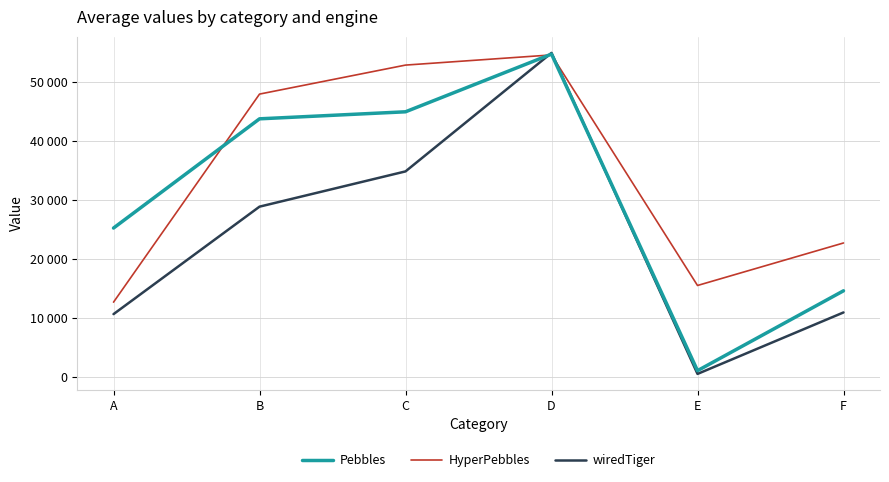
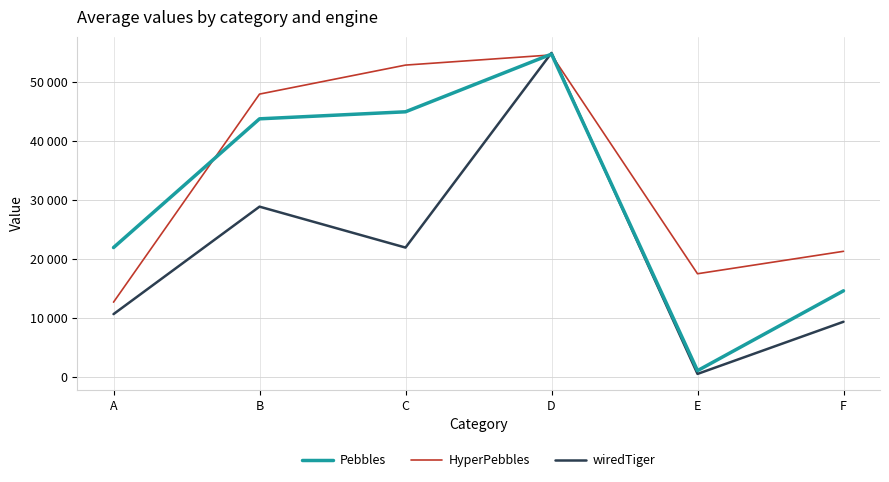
Pebbles, A: 25000 -> 22000
wiredTiger, C: 35000 -> 22000
HyperPebbles, E: 15000 -> 17000
HyperPebbles, F: 23000 -> 21000
wiredTiger, F: 11000 -> 9000
